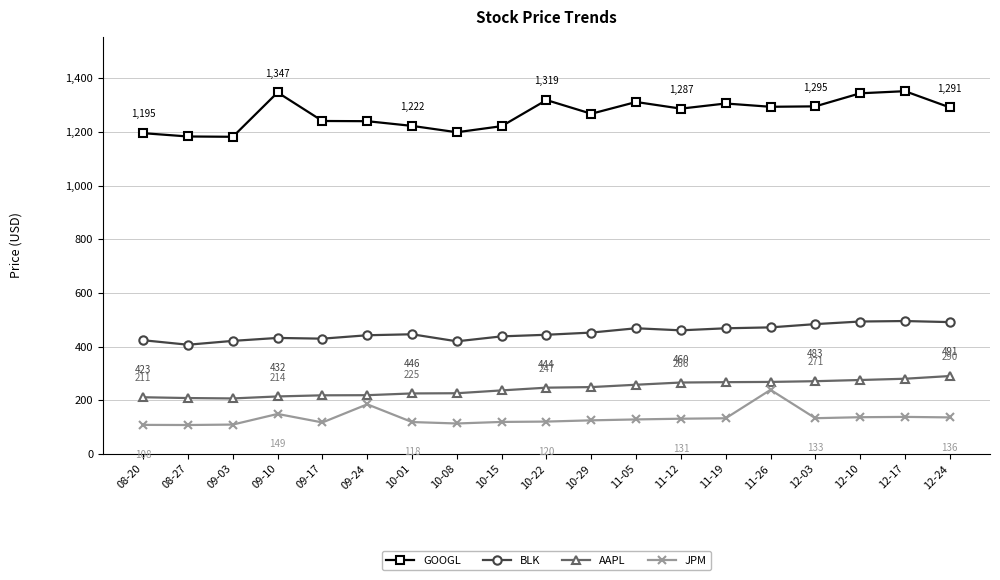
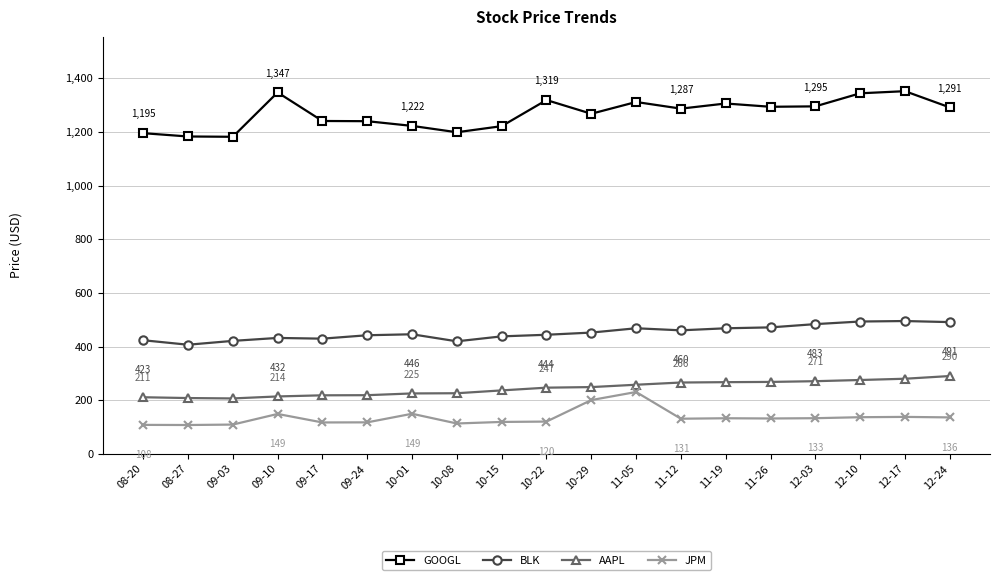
JPM, 09-24: 180 -> 120
JPM, 10-01: 118 -> 149
JPM, 10-29: 120 -> 200
JPM, 11-05: 130 -> 230
JPM, 11-26: 240 -> 130
